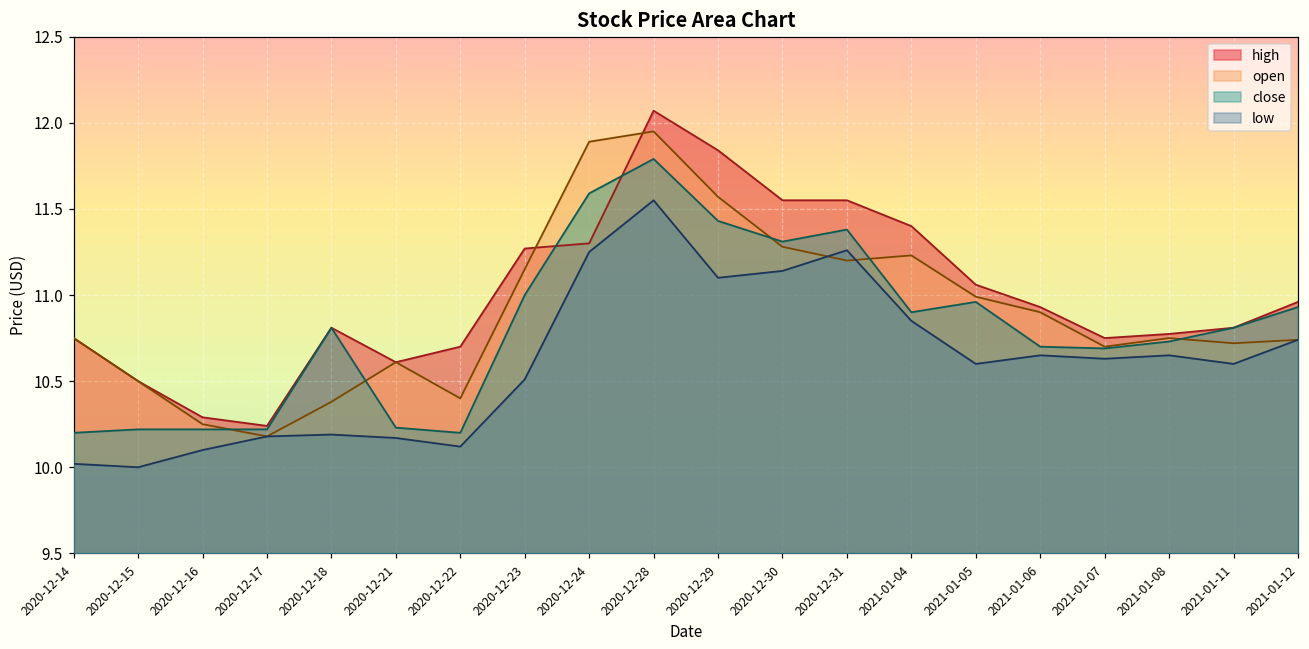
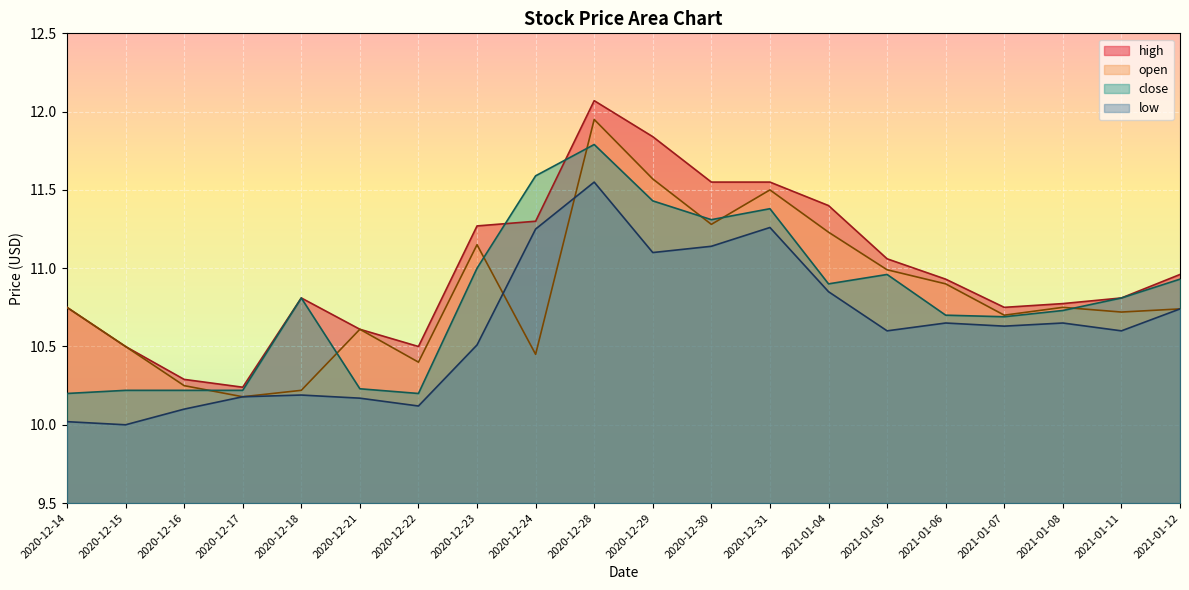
open, 2020-12-18: 10.38 -> 10.22
high, 2020-12-22: 10.7 -> 10.5
open, 2020-12-24: 11.89 -> 10.45
open, 2020-12-31: 11.2 -> 11.5
